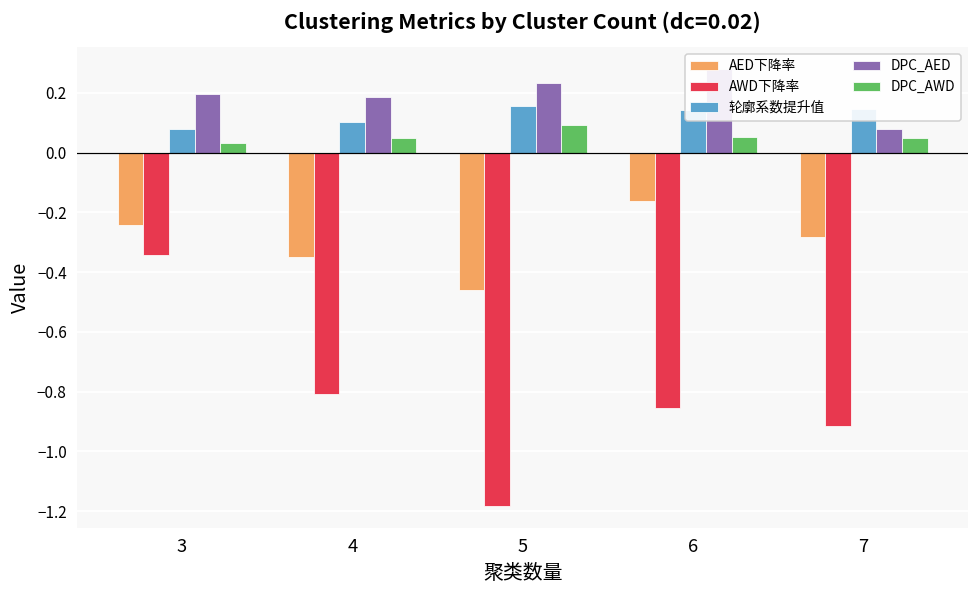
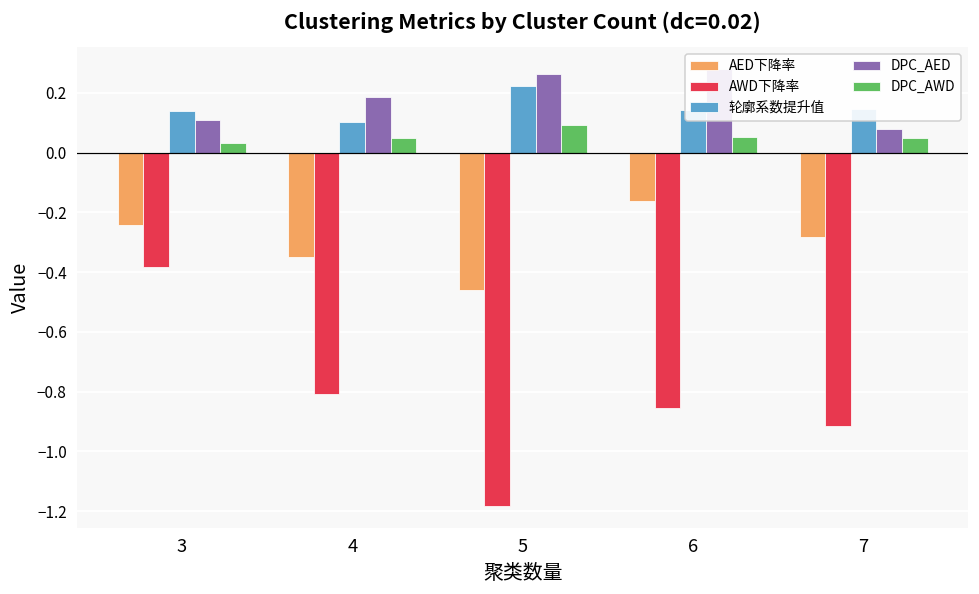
AWD下降率, 3: -0.34 -> -0.38
轮廓系数提升值, 3: 0.08 -> 0.14
DPC_AED, 3: 0.20 -> 0.11
轮廓系数提升值, 5: 0.16 -> 0.22
DPC_AED, 5: 0.23 -> 0.26
